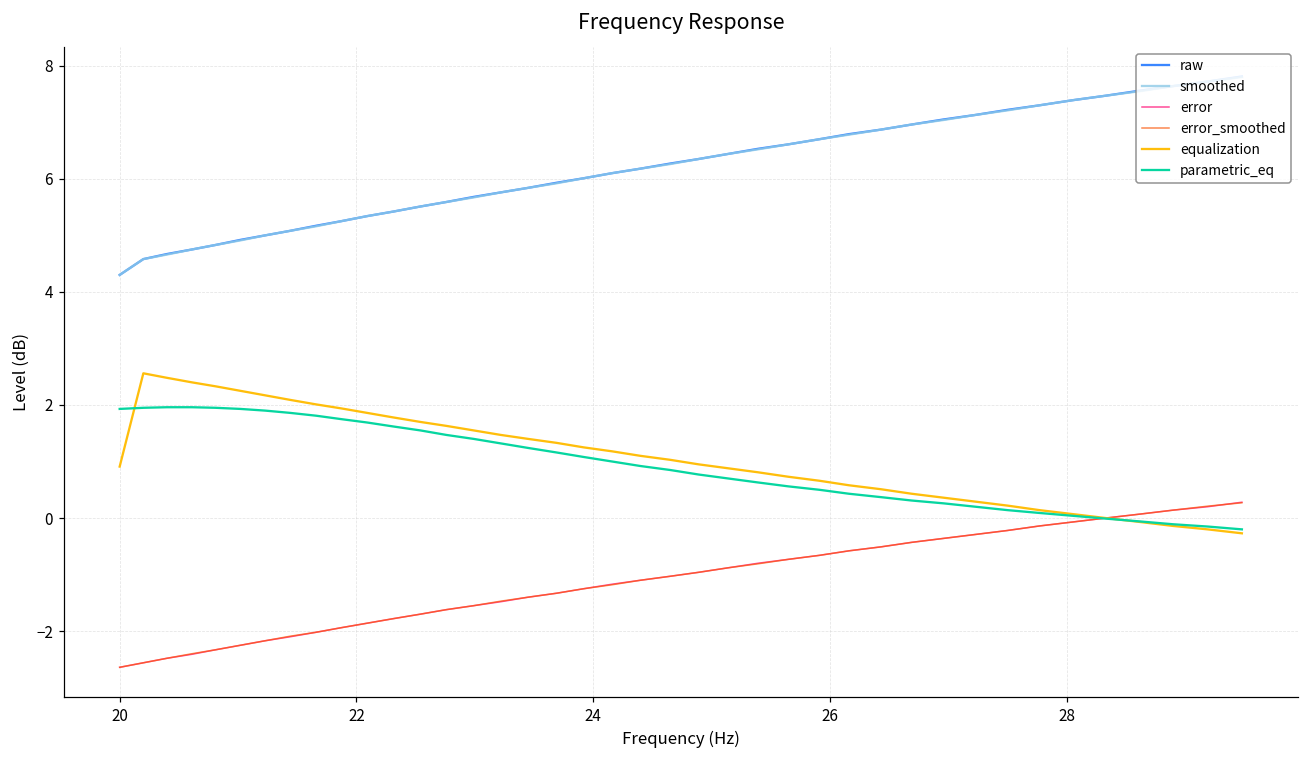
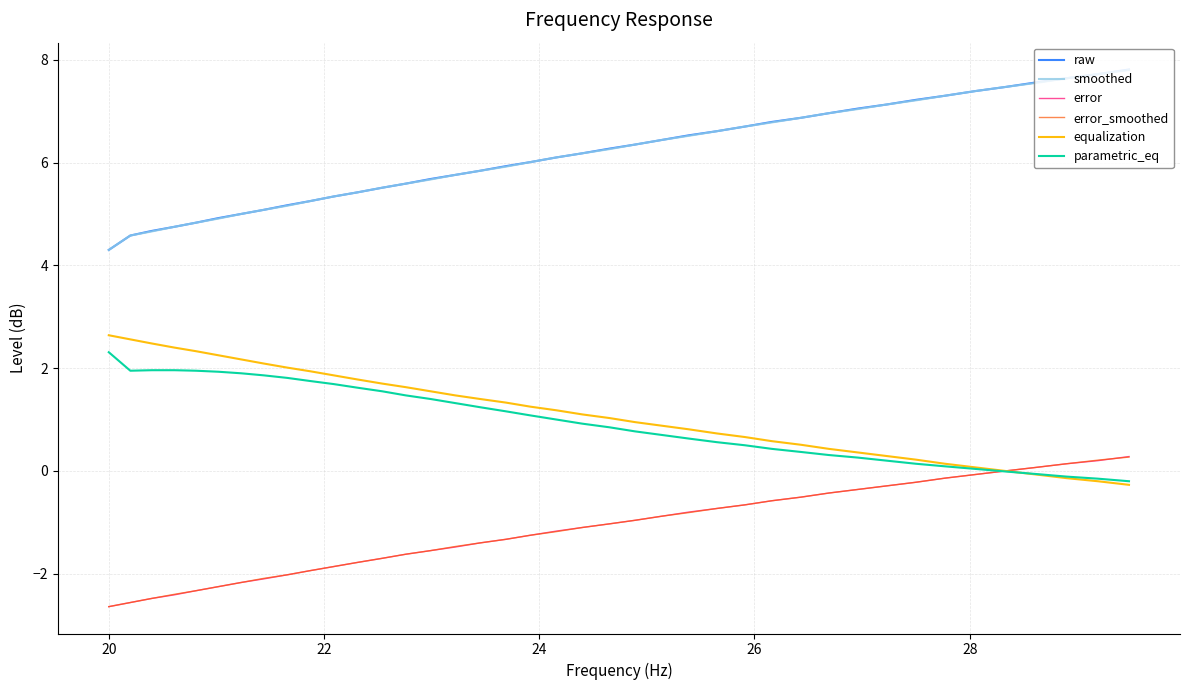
equalization, 20: 0.9 -> 2.6
parametric_eq, 20: 1.9 -> 2.3
